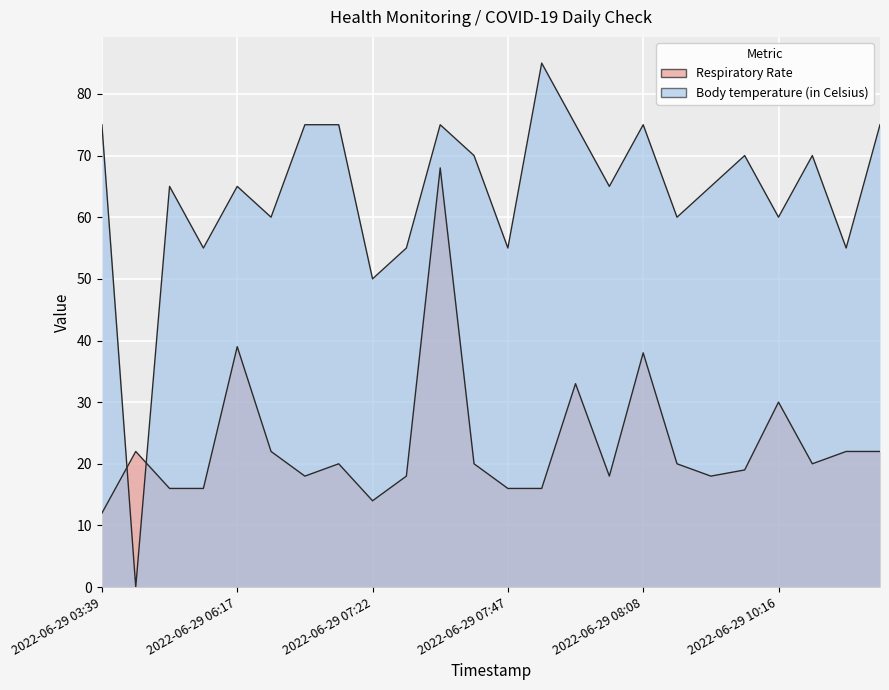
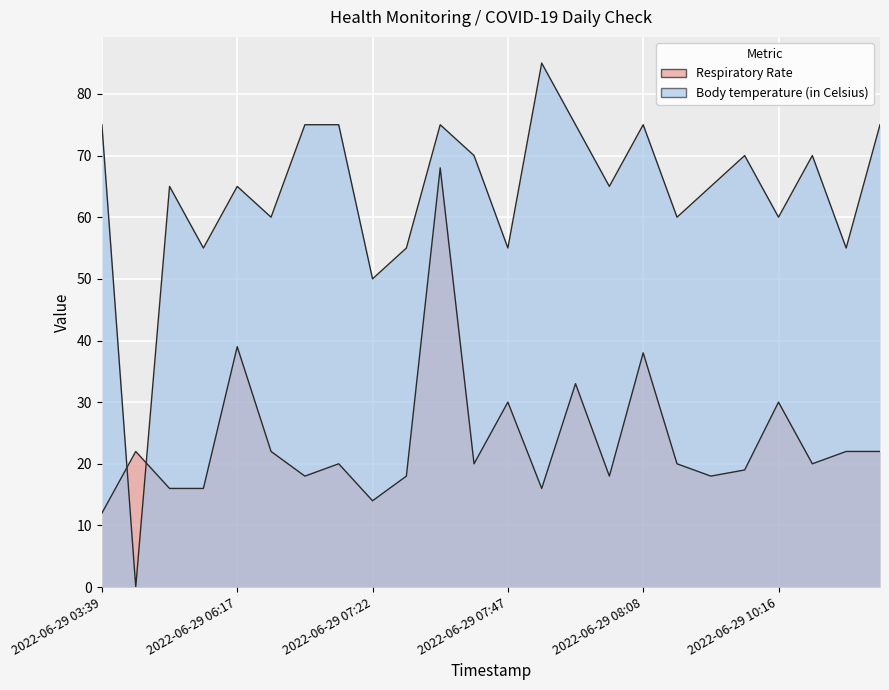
Respiratory Rate, 2022-06-29 07:47: 16 -> 30
